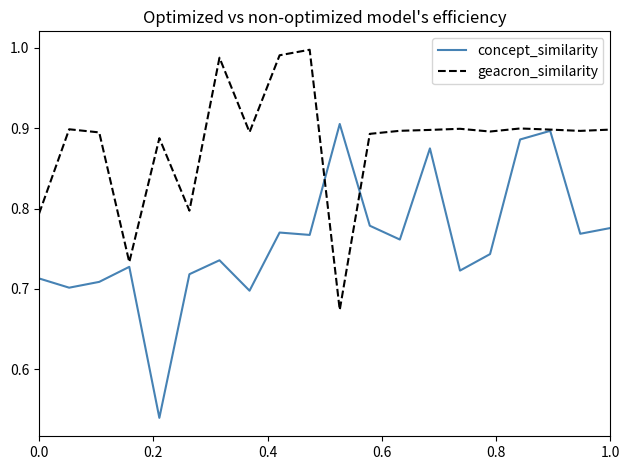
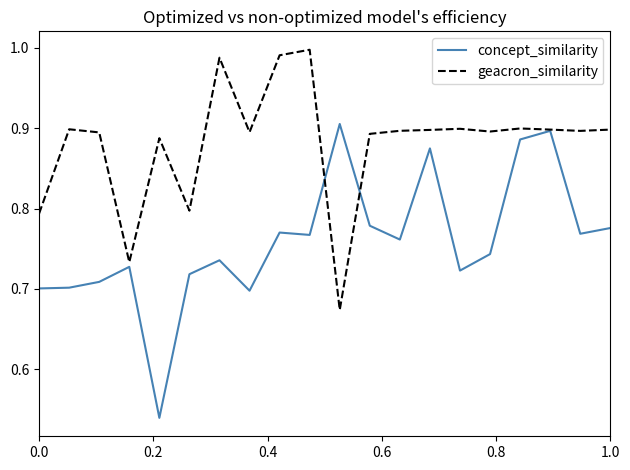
concept_similarity, 0.0: 0.71 -> 0.70
